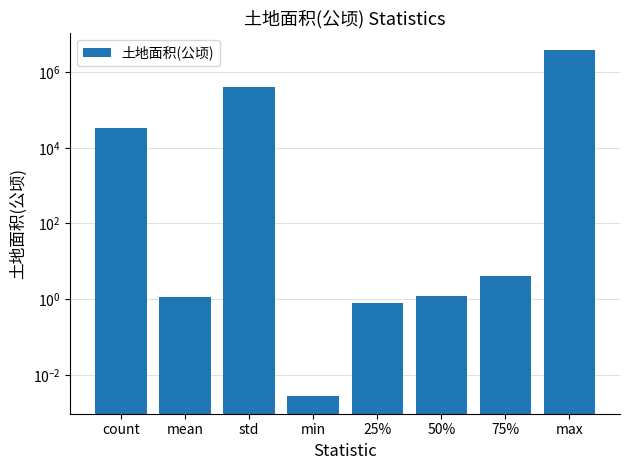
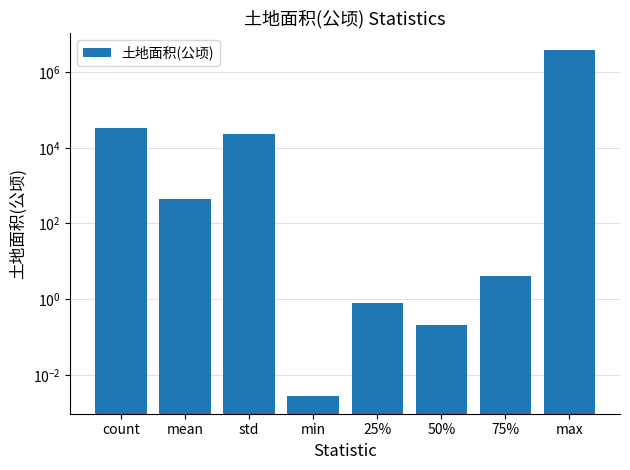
mean: 1.1 -> 500
std: 400000 -> 20000
50%: 1.2 -> 0.2
